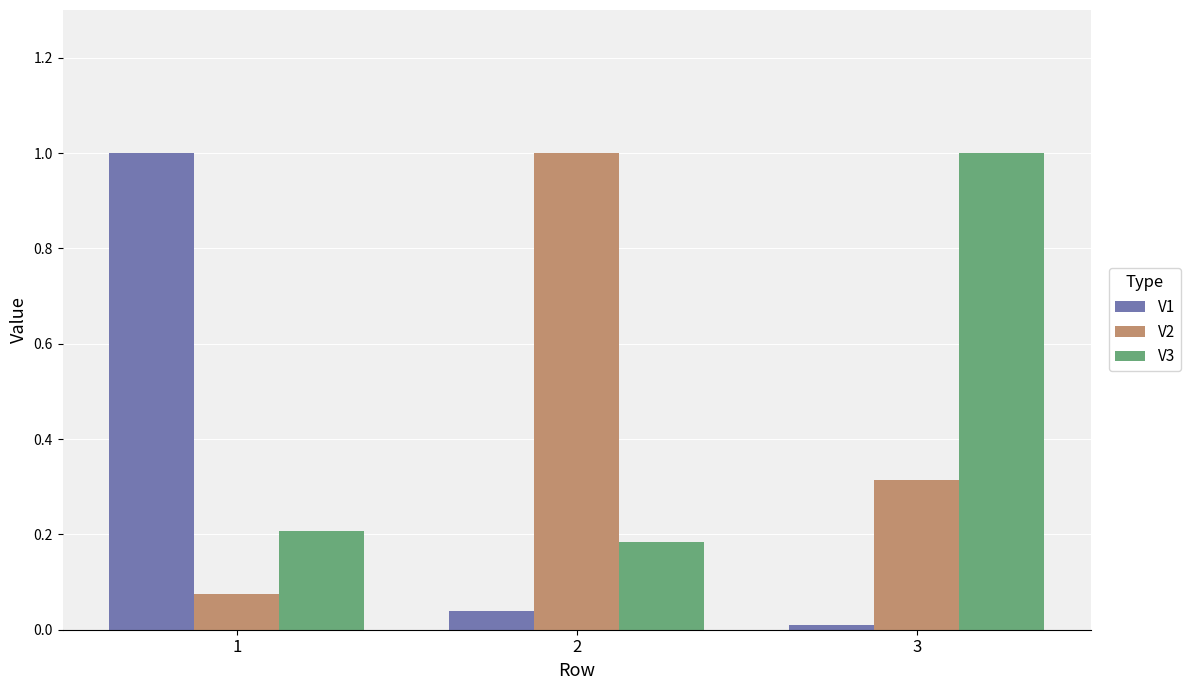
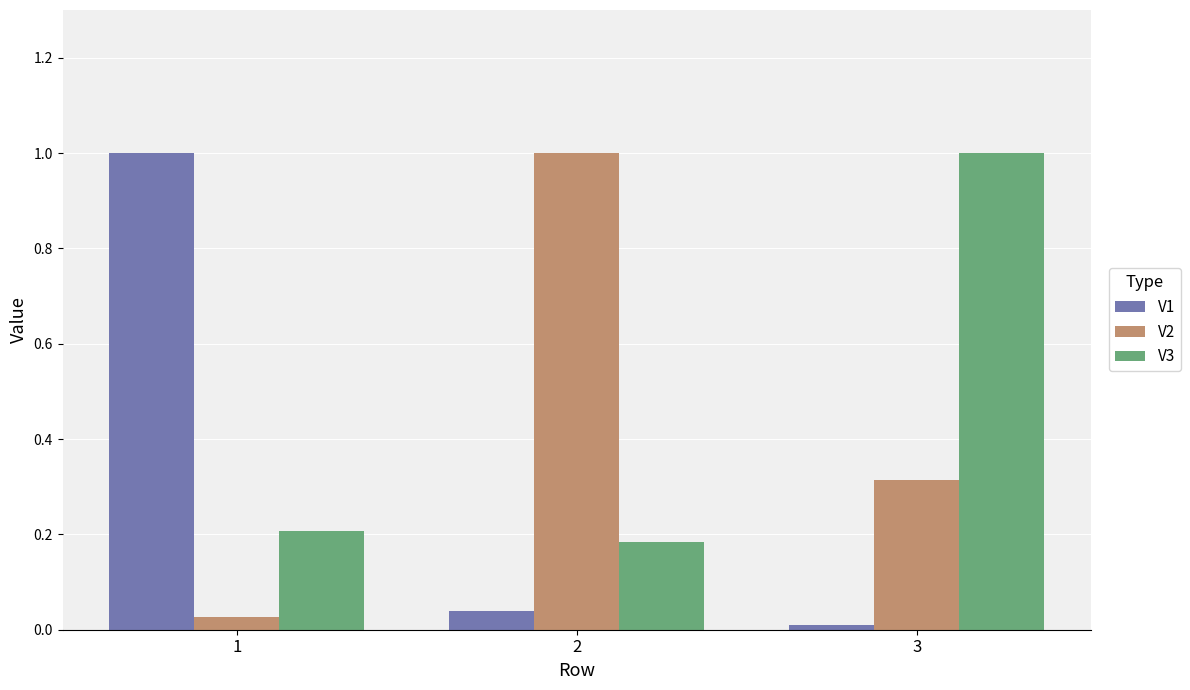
V2, 1: 0.08 -> 0.03
